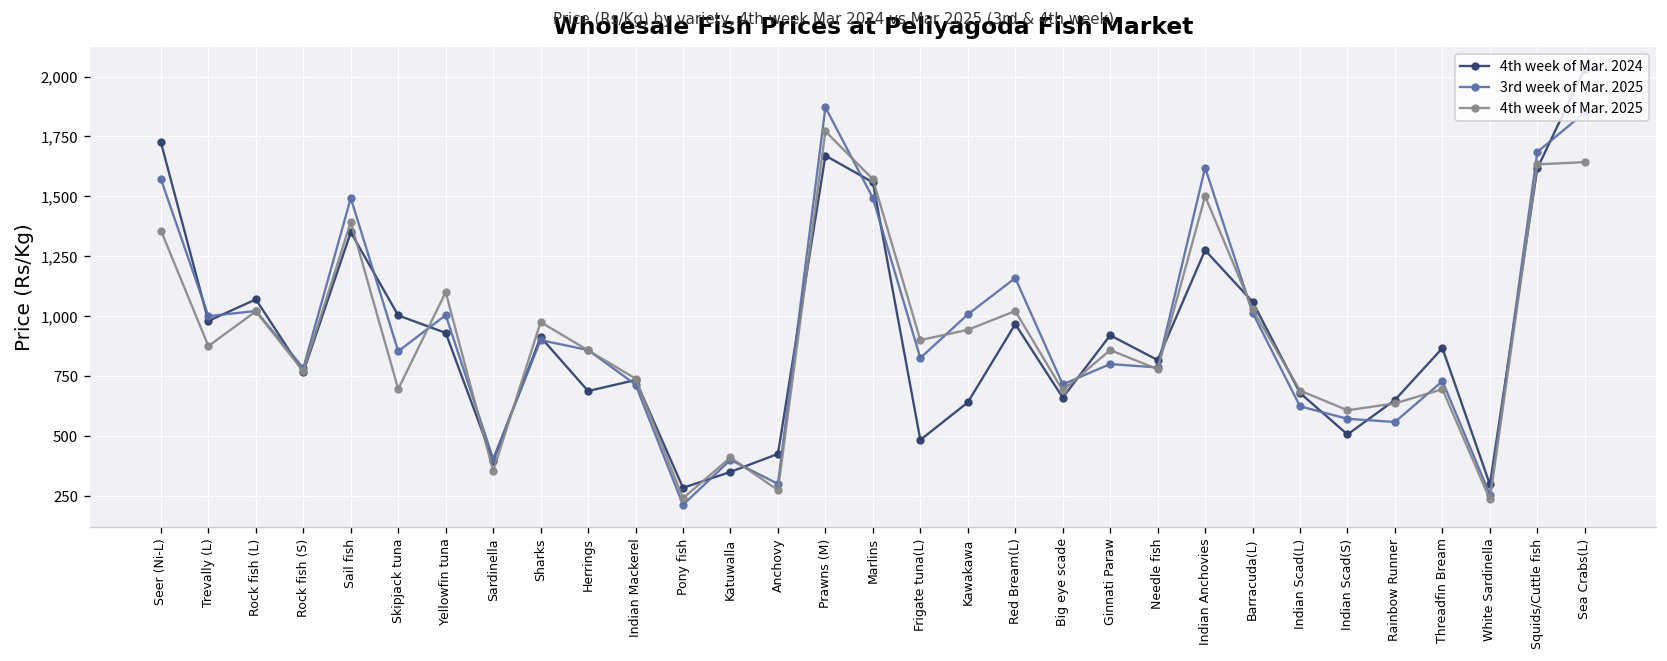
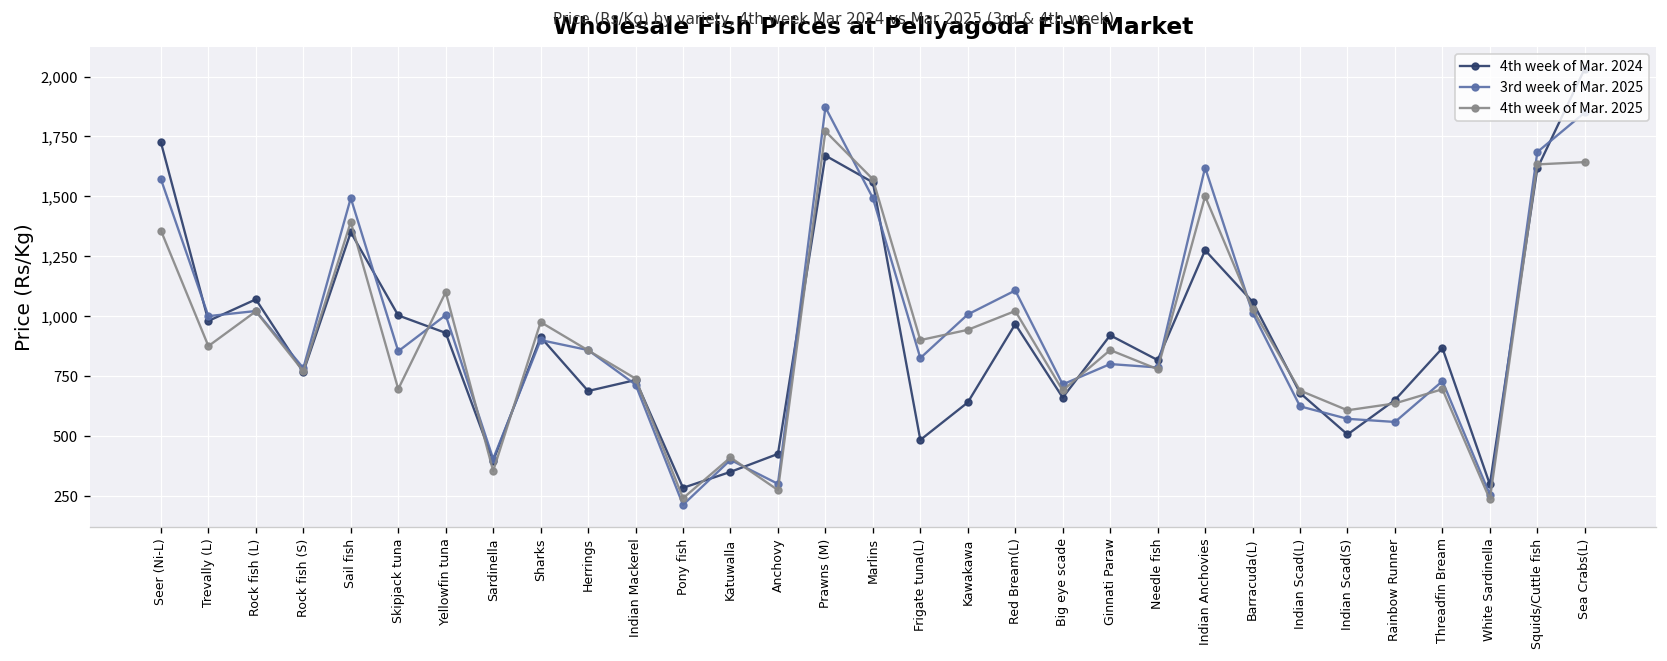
3rd week of Mar. 2025, Red Bream(L): 1,160 -> 1,110
